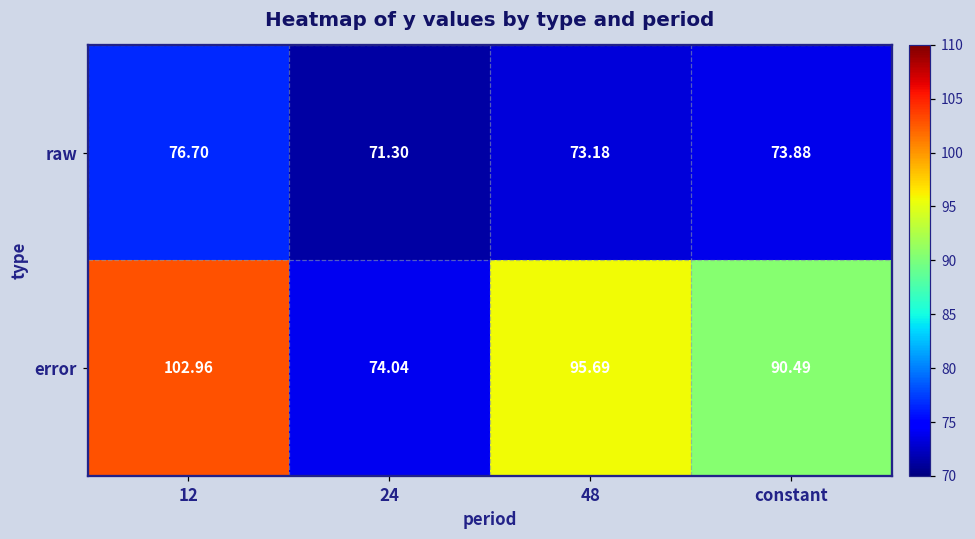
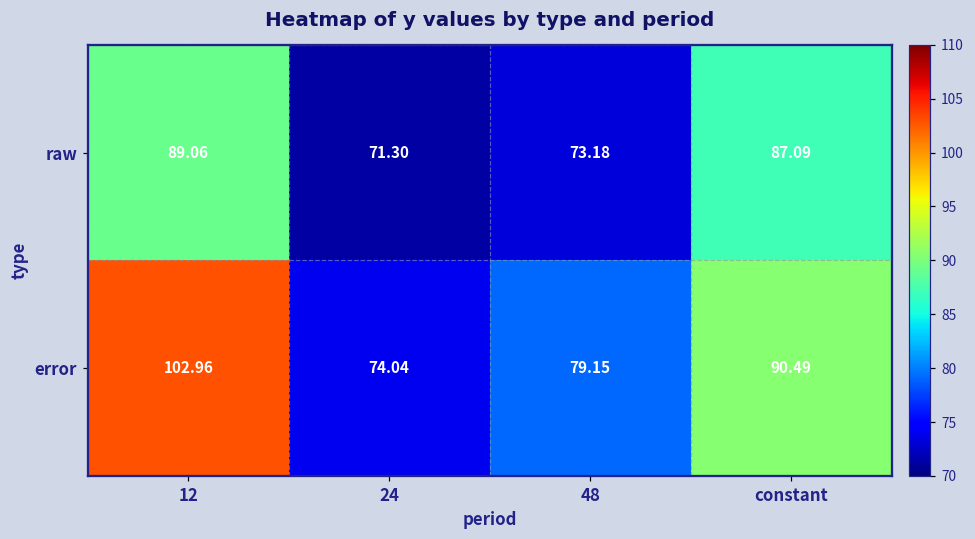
raw, 12: 76.70 -> 89.06
raw, constant: 73.88 -> 87.09
error, 48: 95.69 -> 79.15
